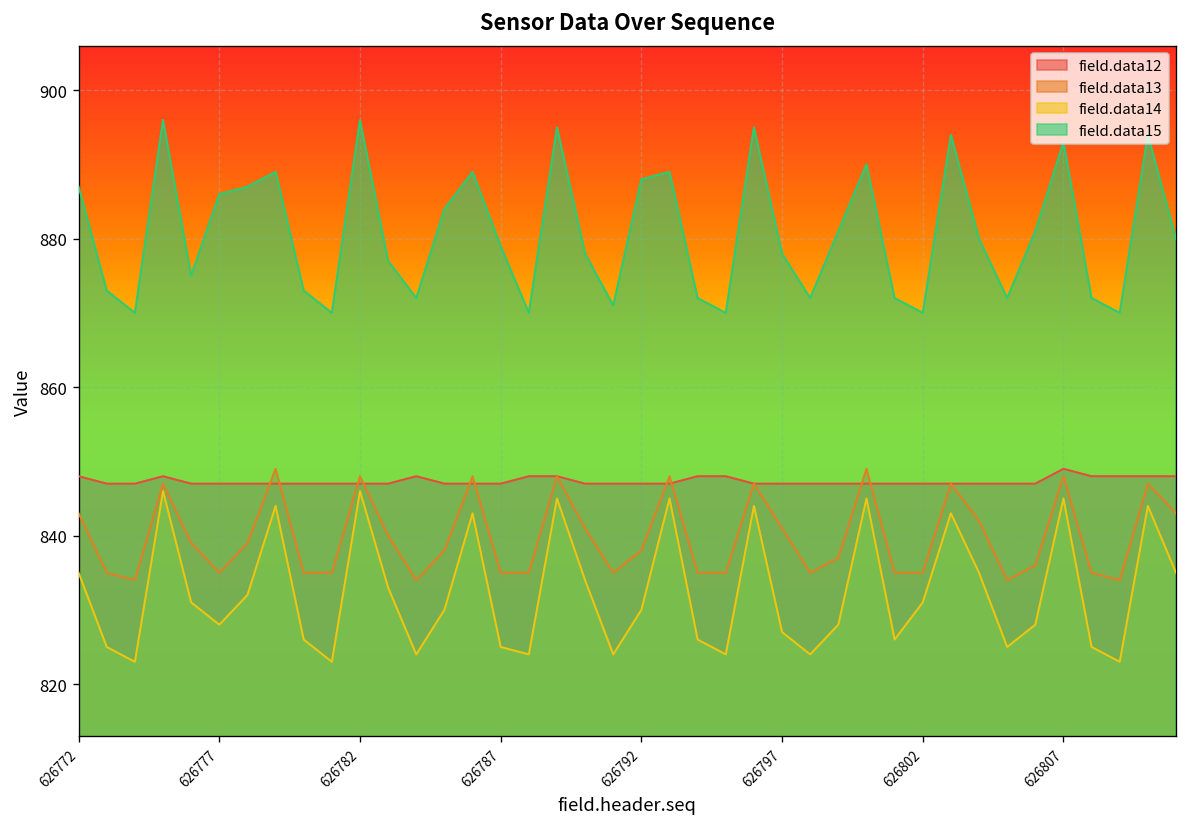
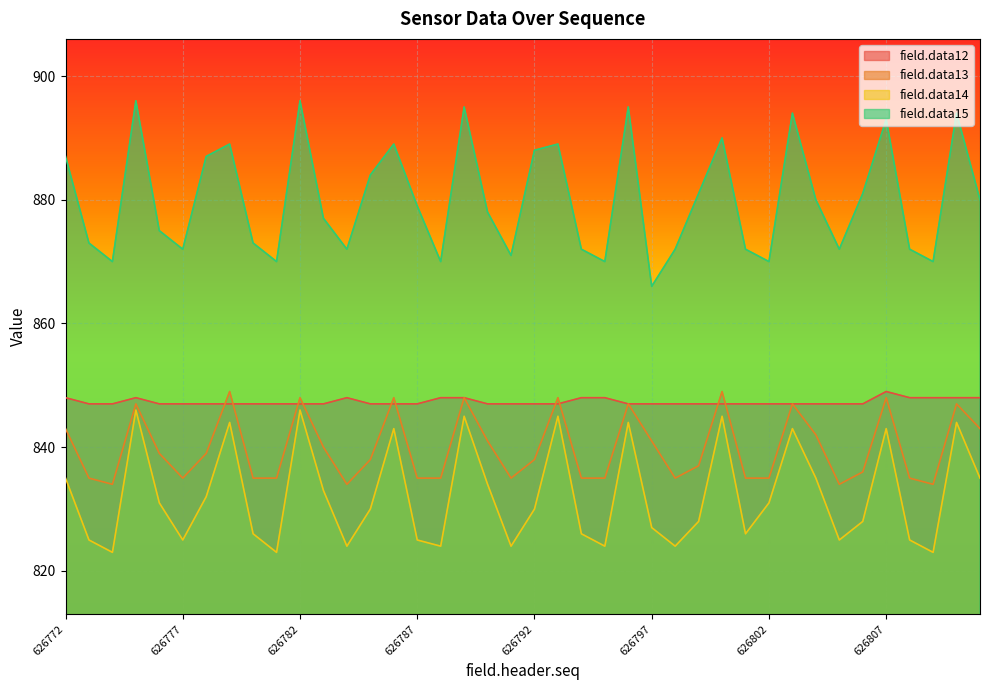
field.data14, 626777: 828 -> 825
field.data15, 626777: 886 -> 872
field.data15, 626797: 878 -> 866
field.data14, 626807: 845 -> 843
